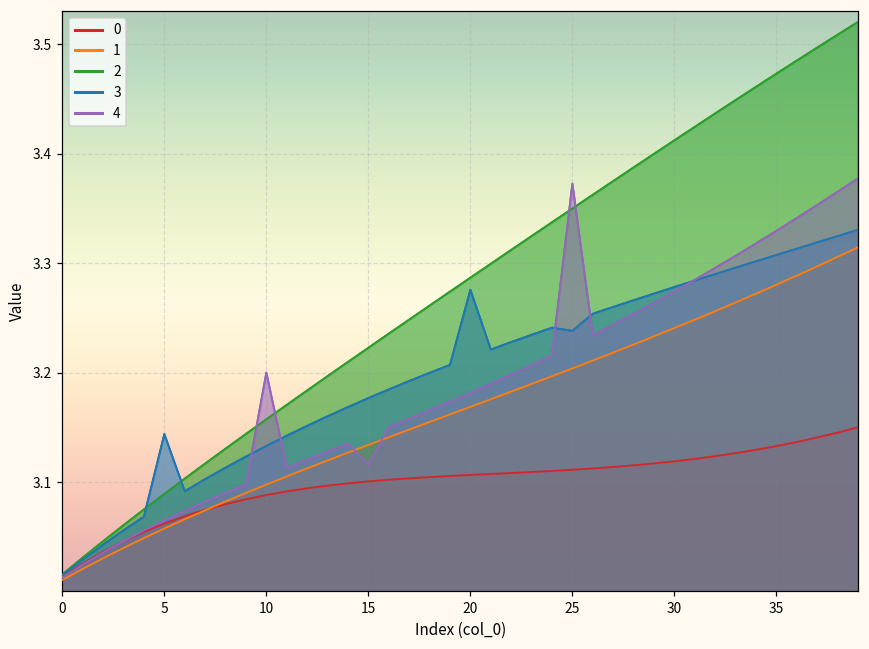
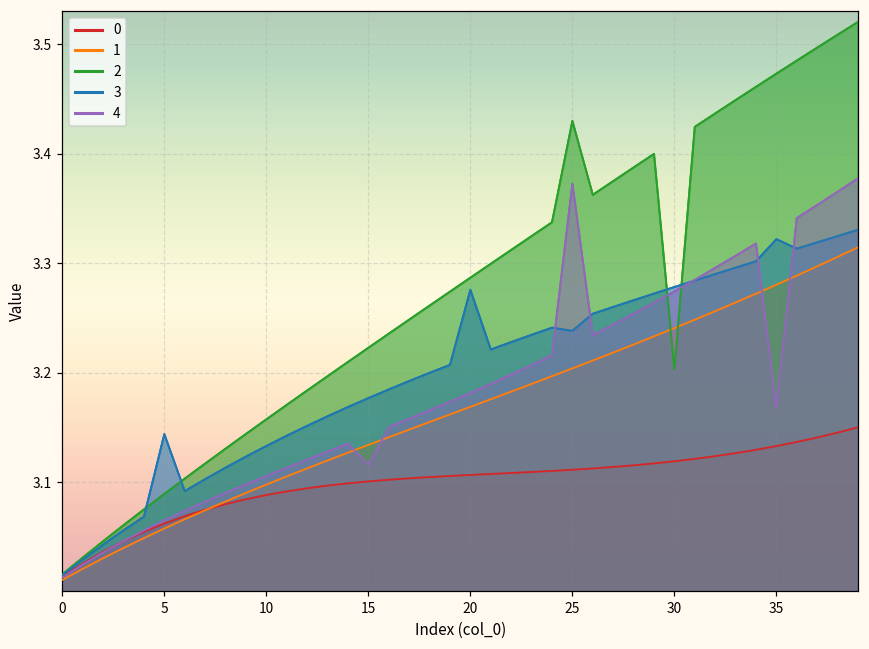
4, 10: 3.20 -> 3.11
2, 25: 3.35 -> 3.43
2, 30: 3.41 -> 3.20
3, 35: 3.31 -> 3.32
4, 35: 3.33 -> 3.17
